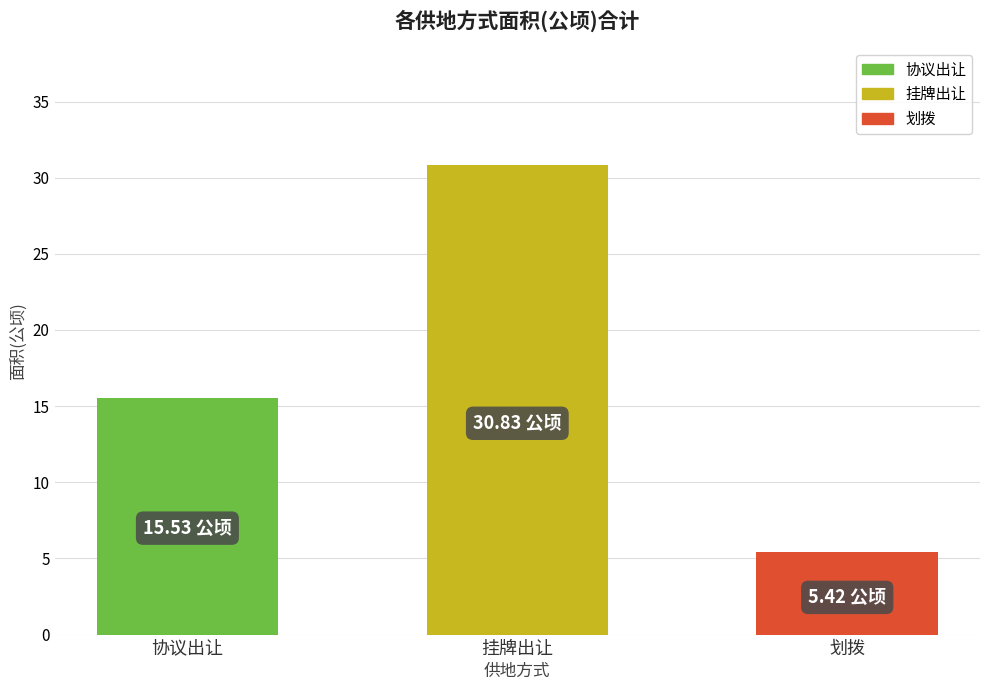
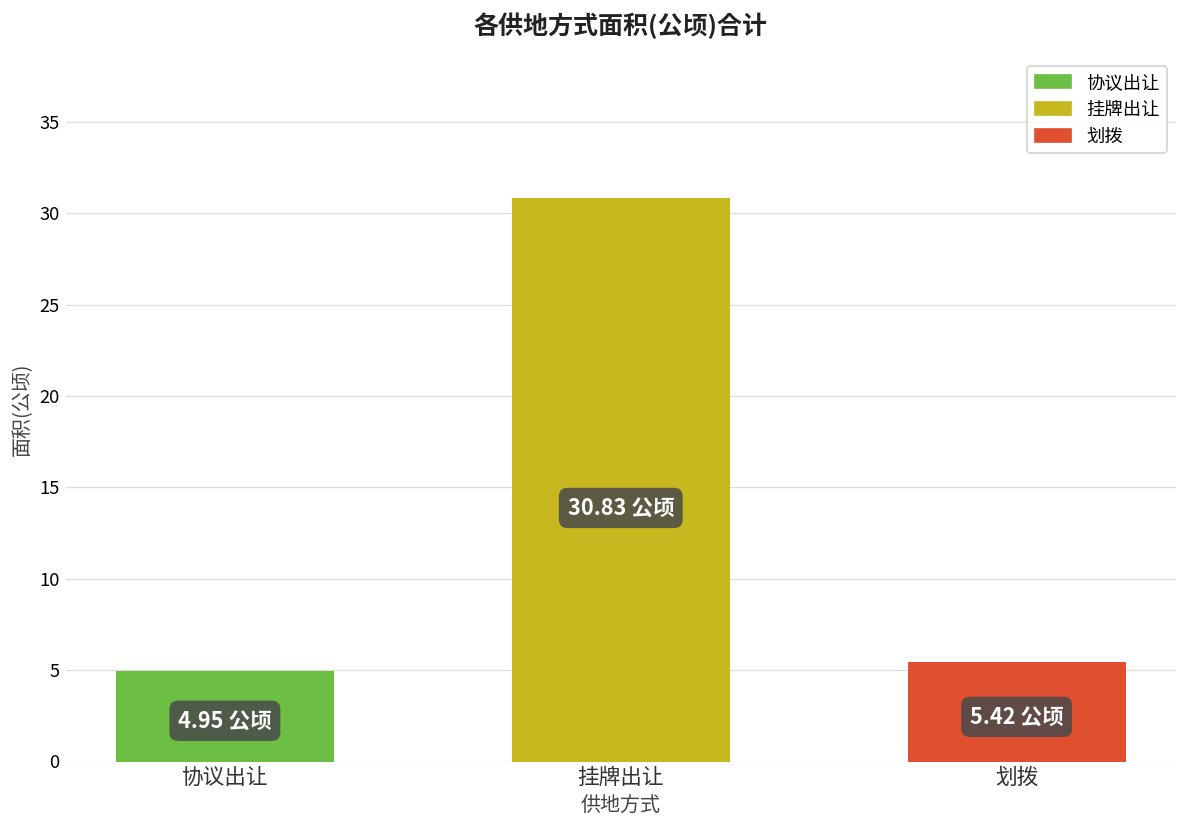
协议出让: 15.53 -> 4.95
